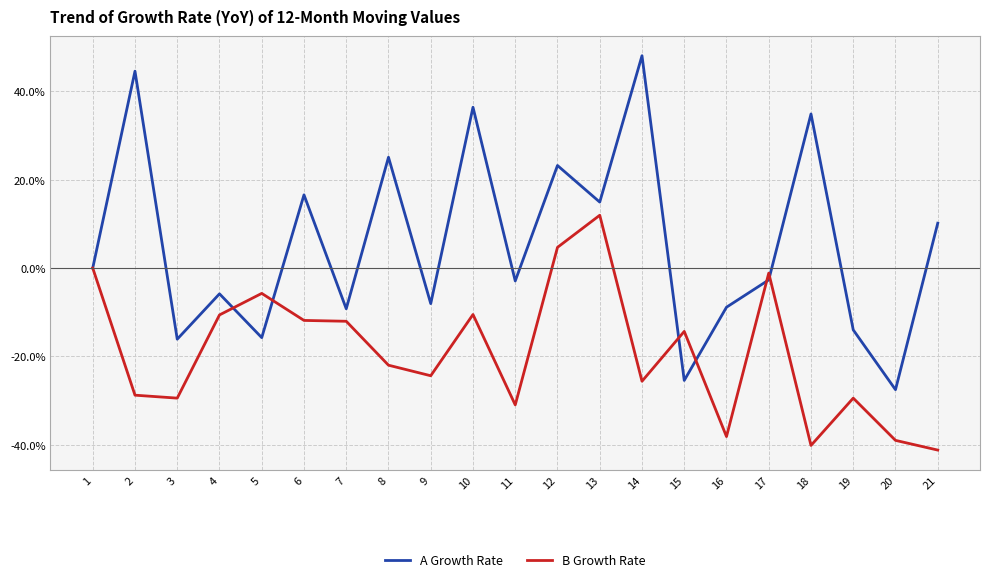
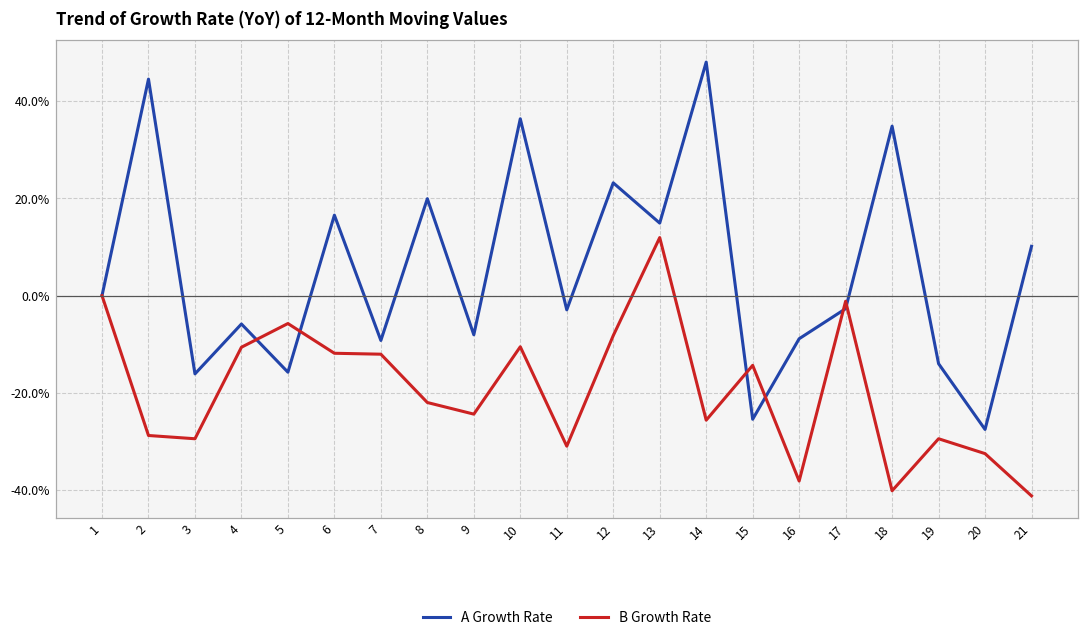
A Growth Rate, 8: 25% -> 20%
B Growth Rate, 12: 5% -> -8%
B Growth Rate, 20: -39% -> -32%
